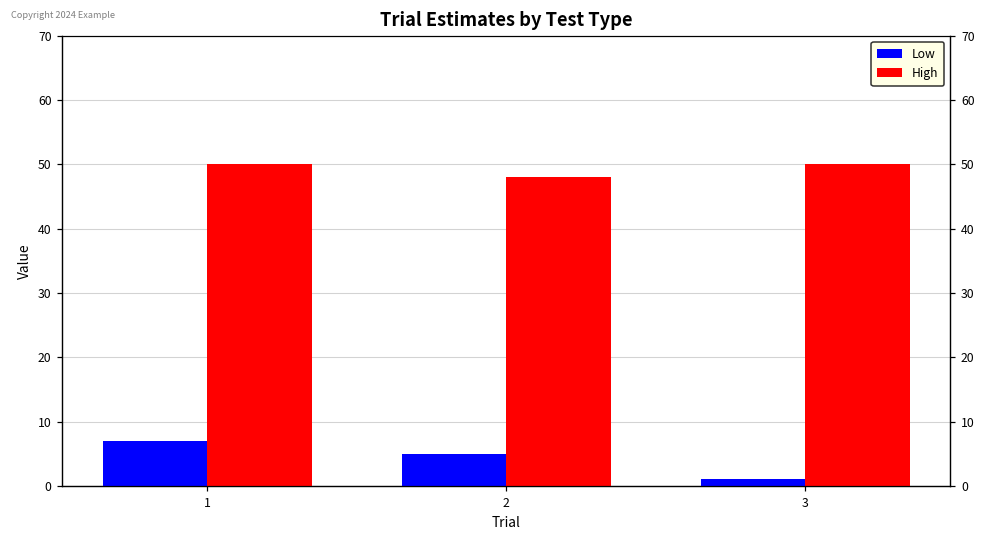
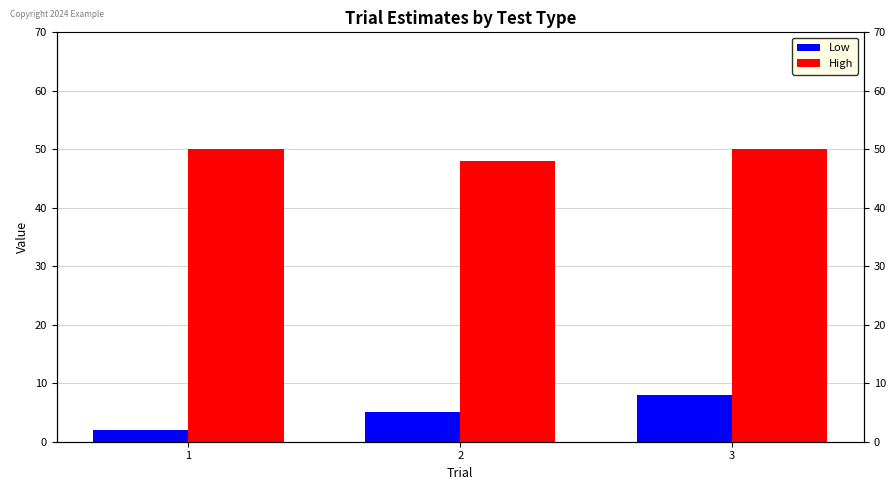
Low, 1: 7 -> 2
Low, 3: 1 -> 8
